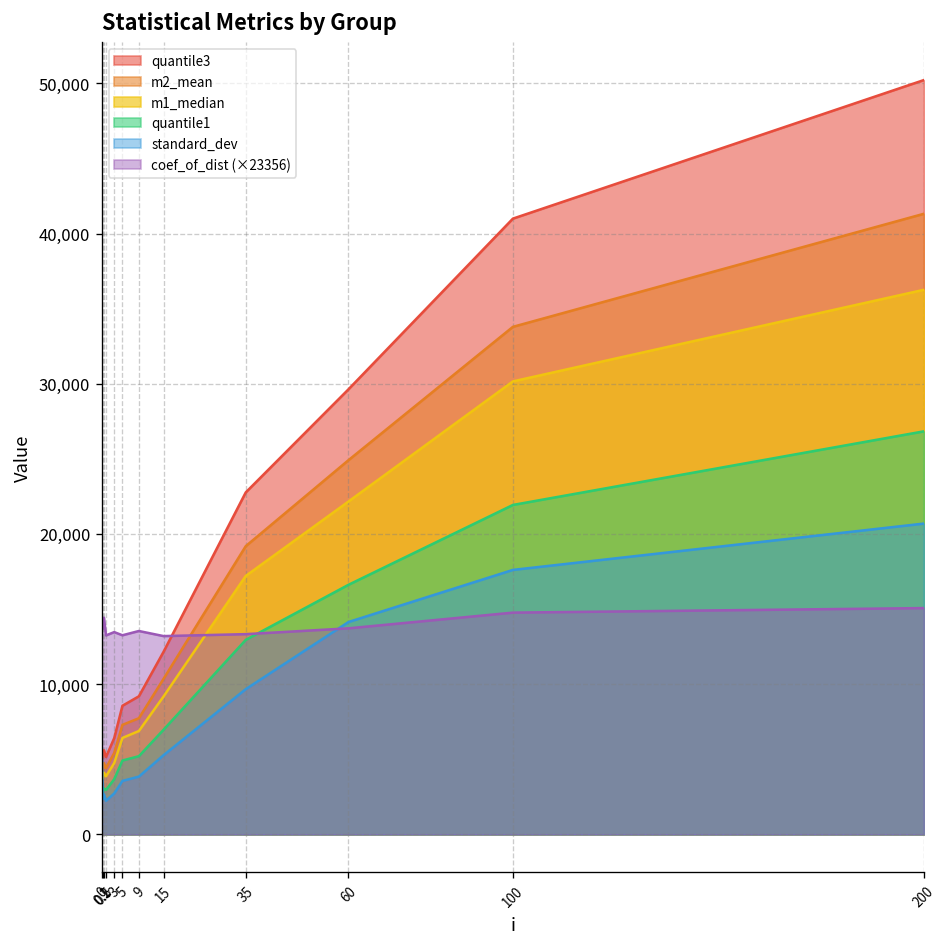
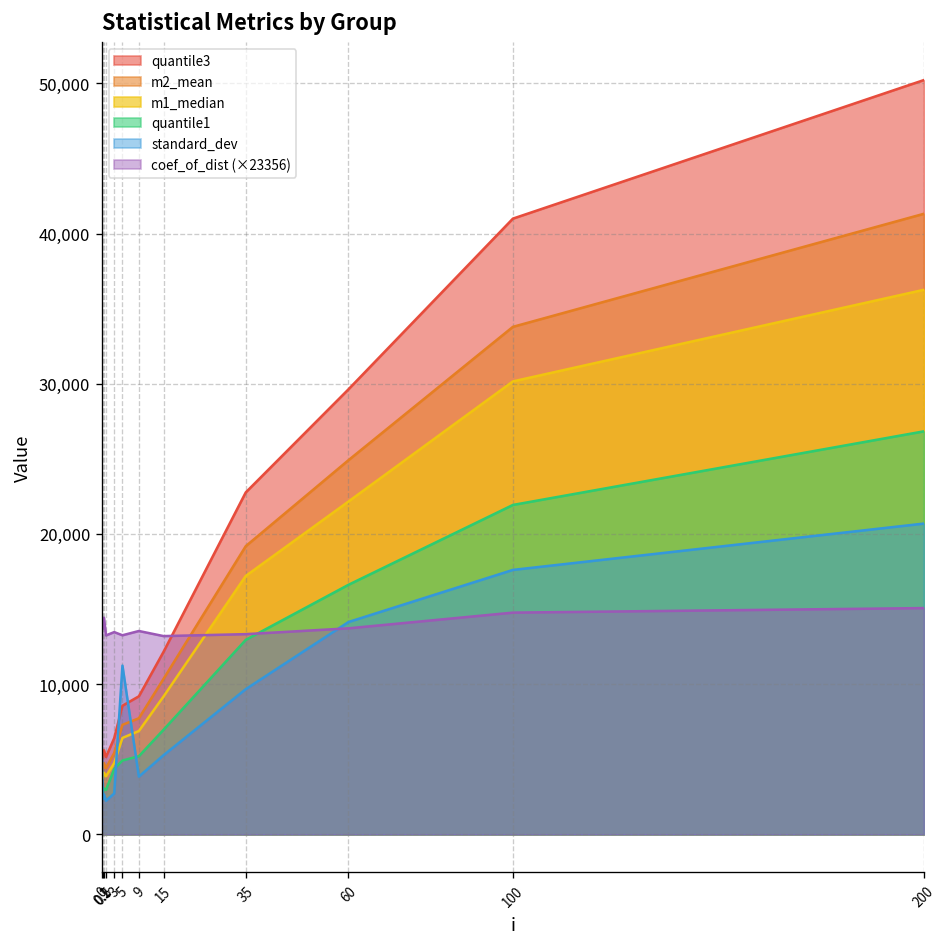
quantile1, 3: 3,700 -> 4,400
standard_dev, 5: 3,600 -> 11,200
